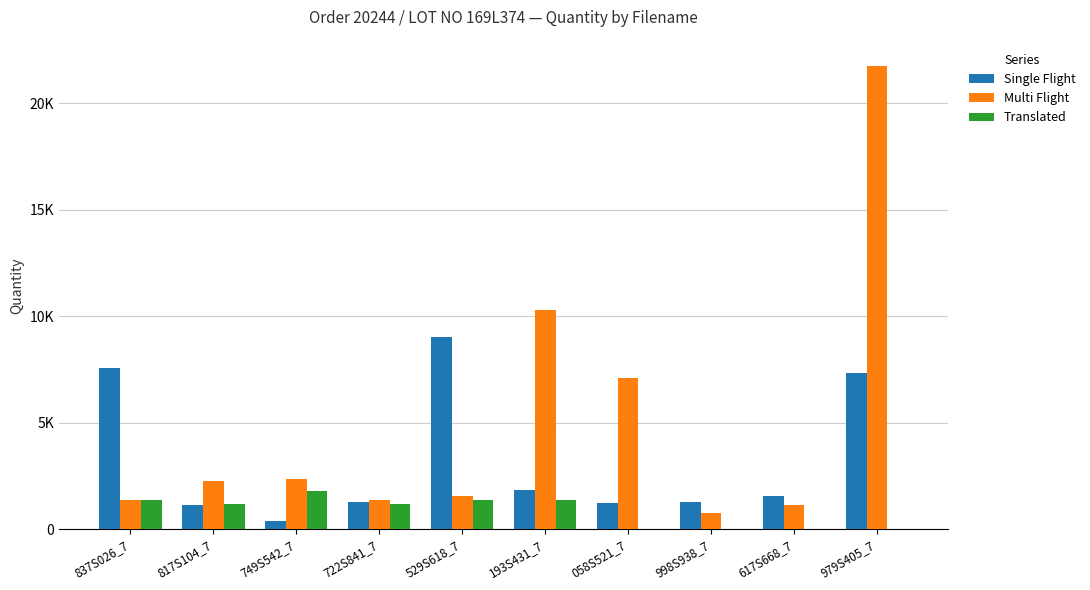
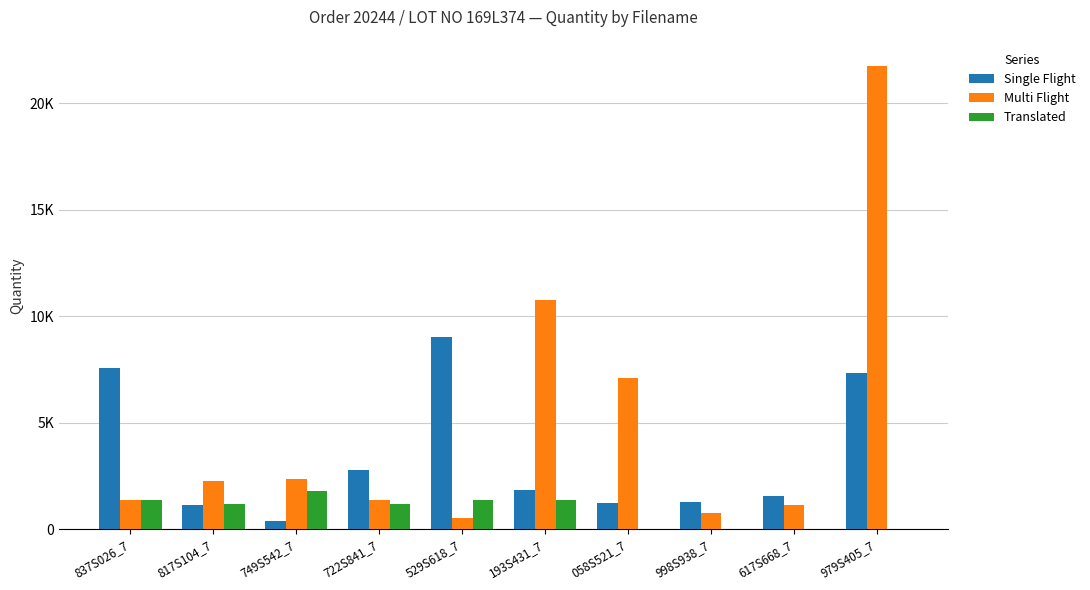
Single Flight, 722S841_7: 1300 -> 2800
Multi Flight, 529S618_7: 1500 -> 500
Multi Flight, 193S431_7: 10300 -> 10800
